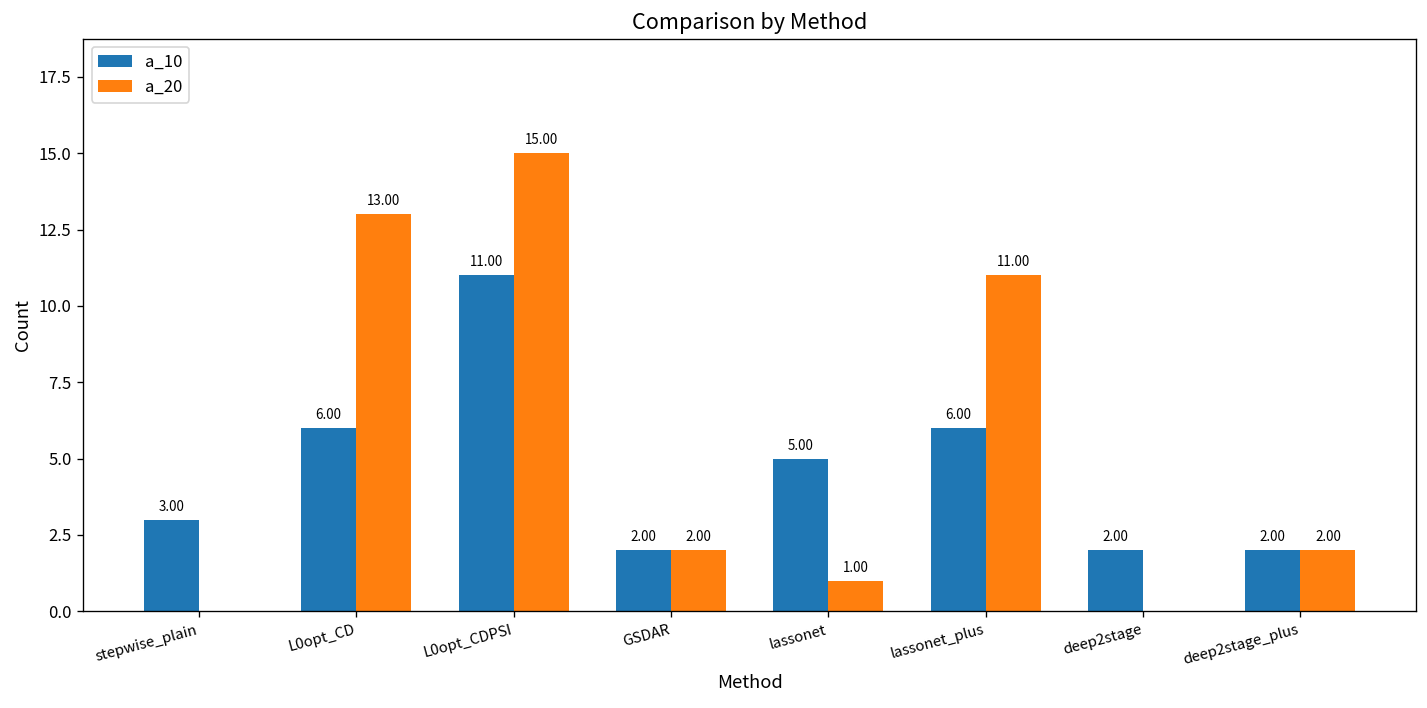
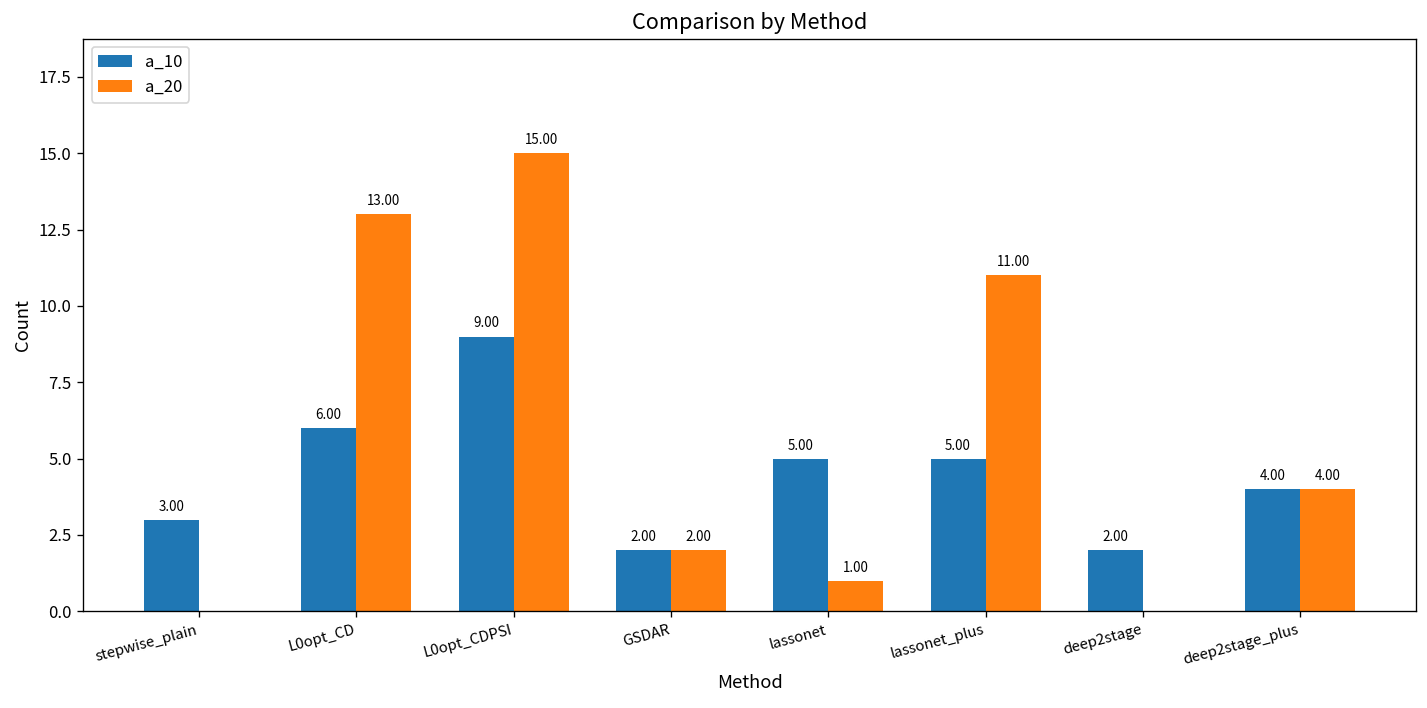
a_10, L0opt_CDPSI: 11.00 -> 9.00
a_10, lassonet_plus: 6.00 -> 5.00
a_10, deep2stage_plus: 2.00 -> 4.00
a_20, deep2stage_plus: 2.00 -> 4.00
